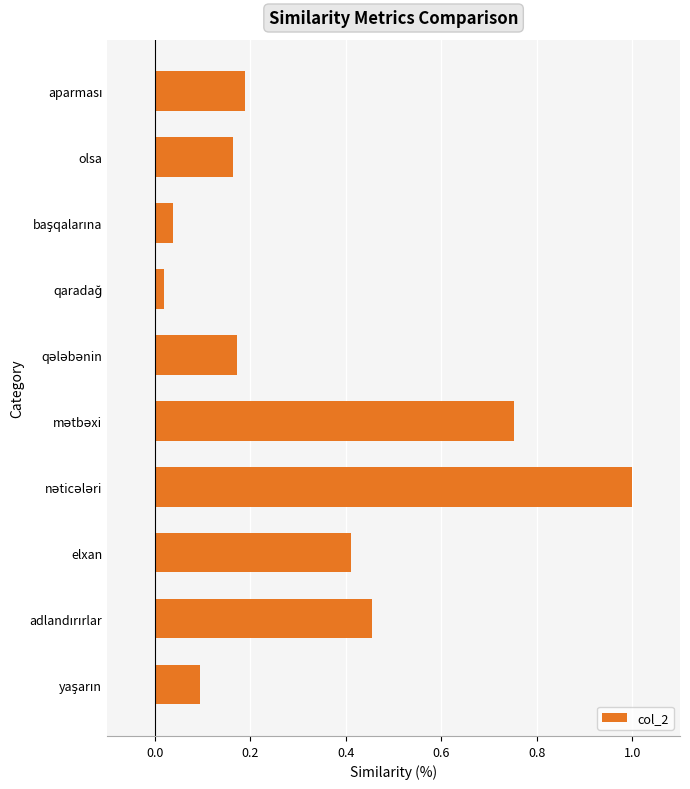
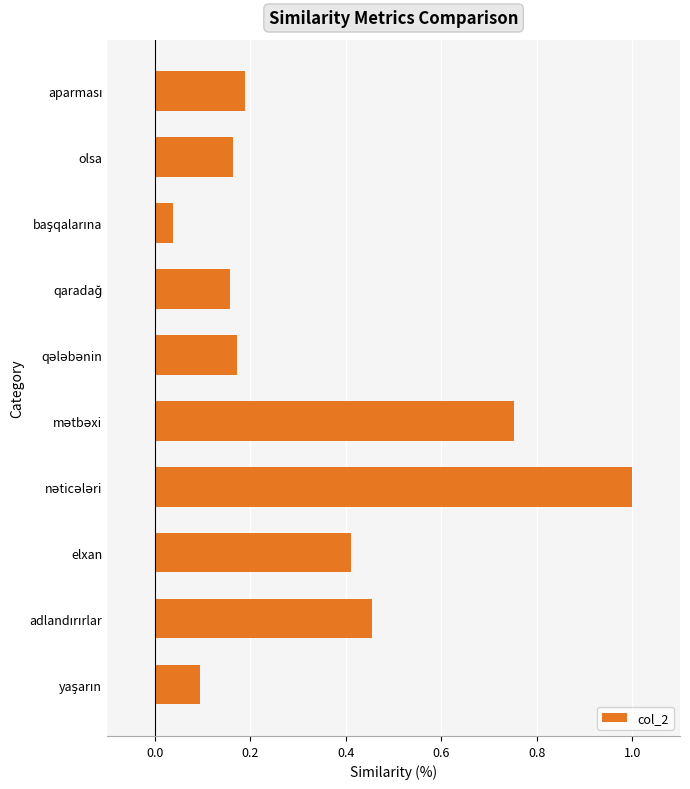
qaradağ: 0.02 -> 0.16
